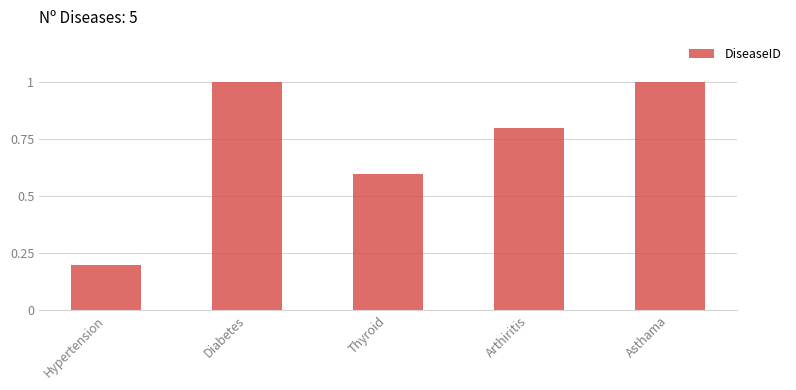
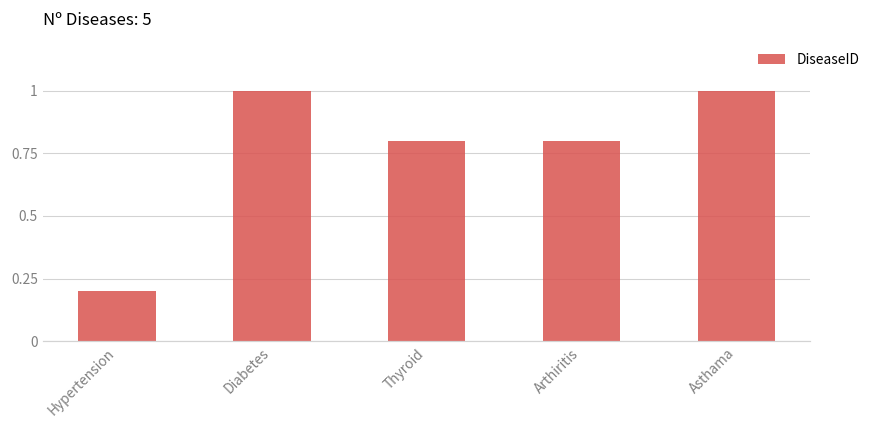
Thyroid: 0.60 -> 0.80
